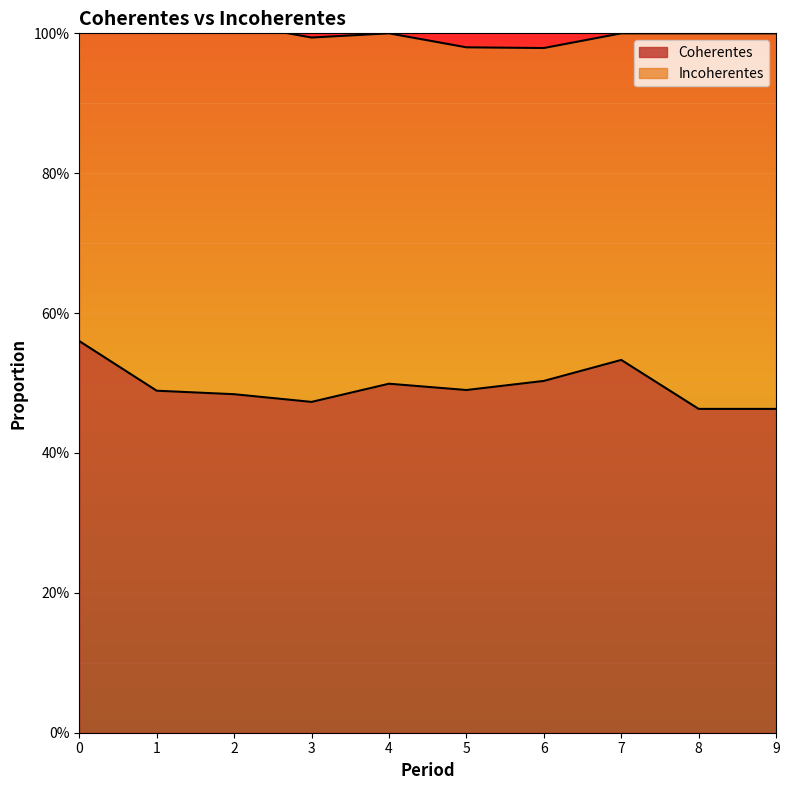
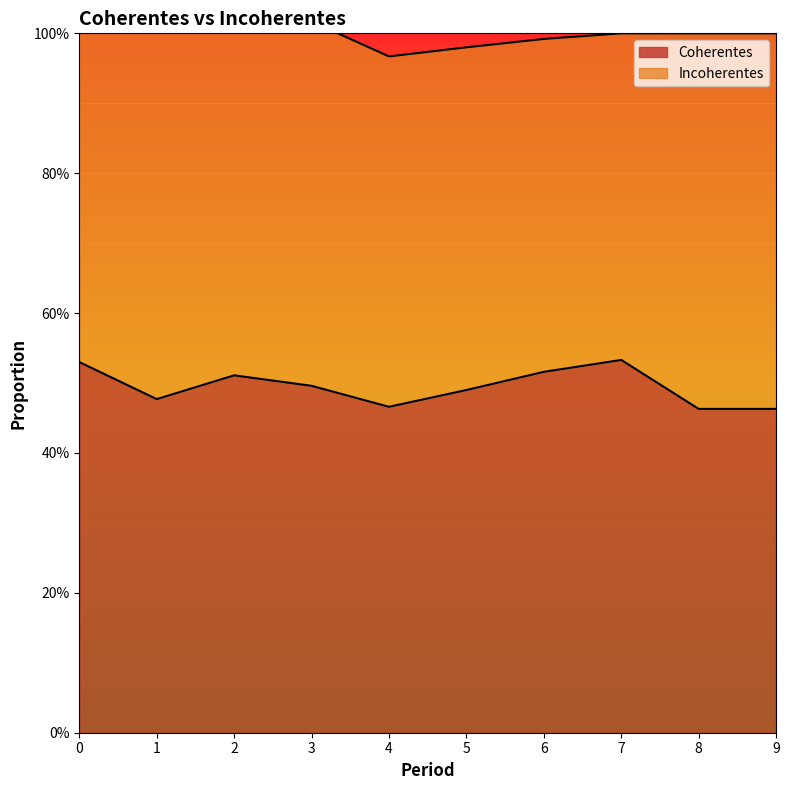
Coherentes, 0: 56% -> 53%
Coherentes, 1: 49% -> 48%
Coherentes, 2: 48% -> 51%
Coherentes, 3: 47% -> 50%
Coherentes, 4: 50% -> 47%
Coherentes, 6: 50% -> 52%
